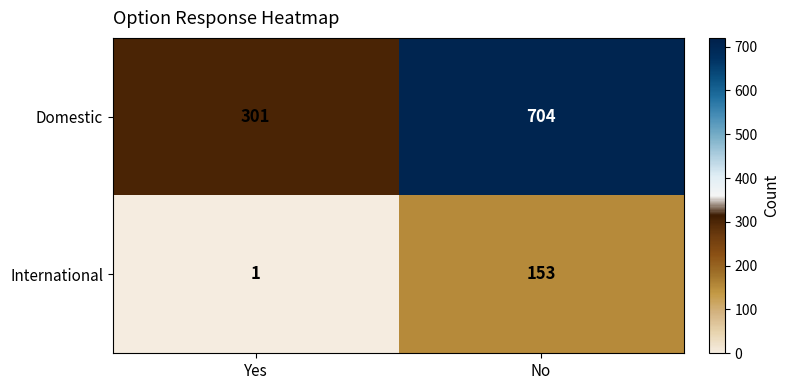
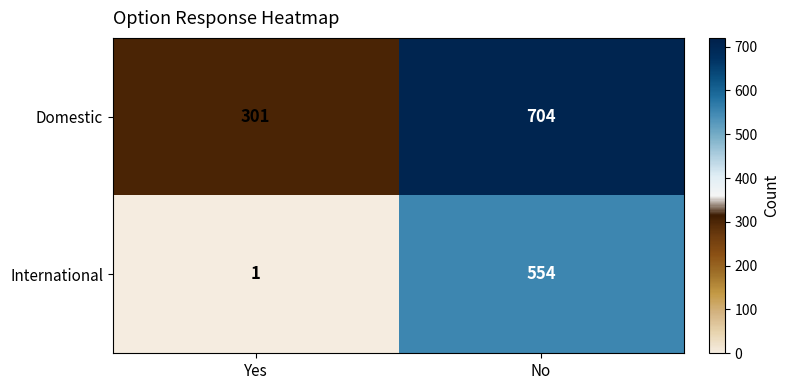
International, No: 153 -> 554
